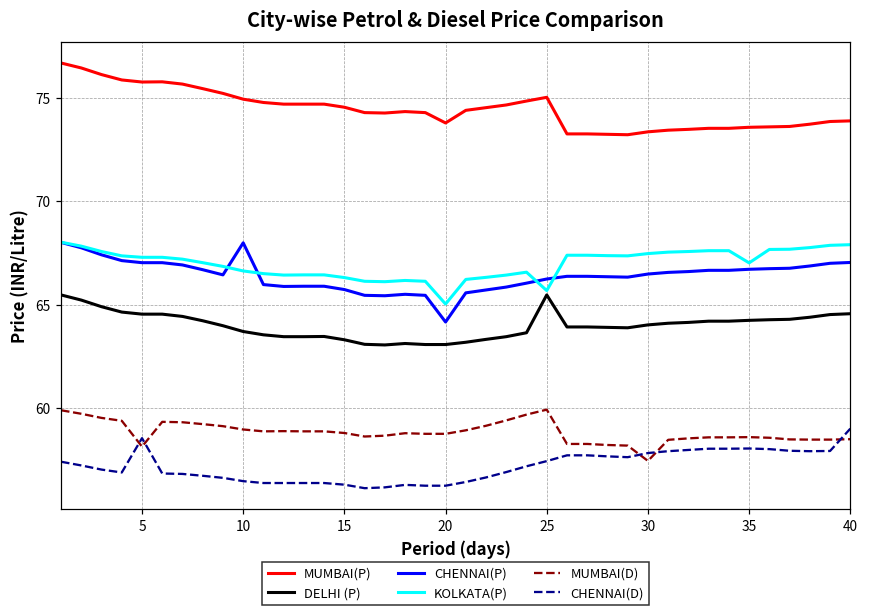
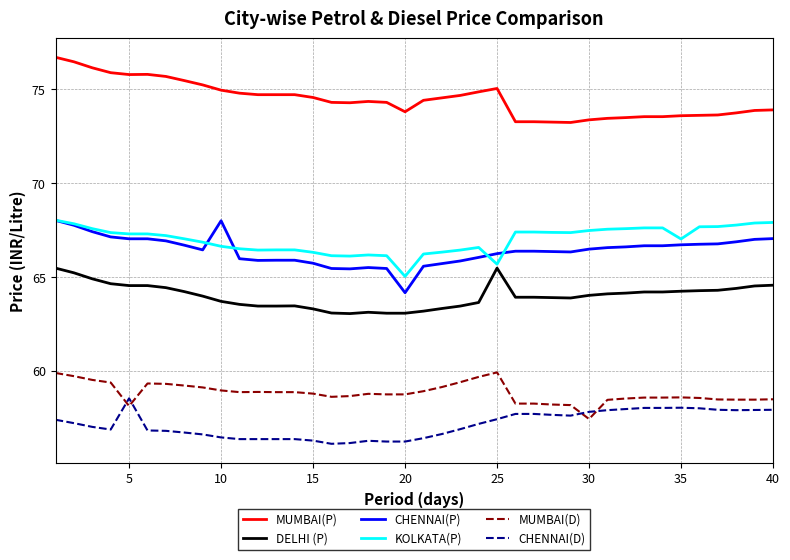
CHENNAI(D), 40: 59.0 -> 57.9
